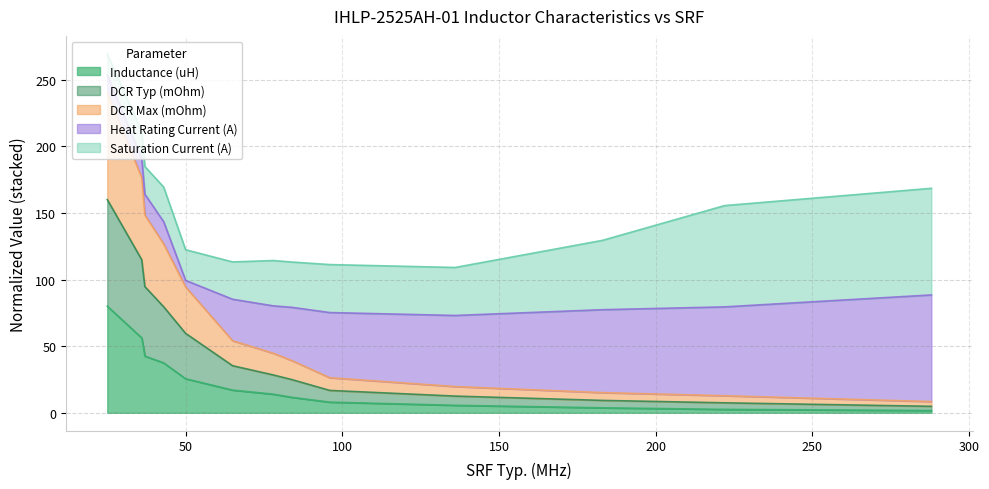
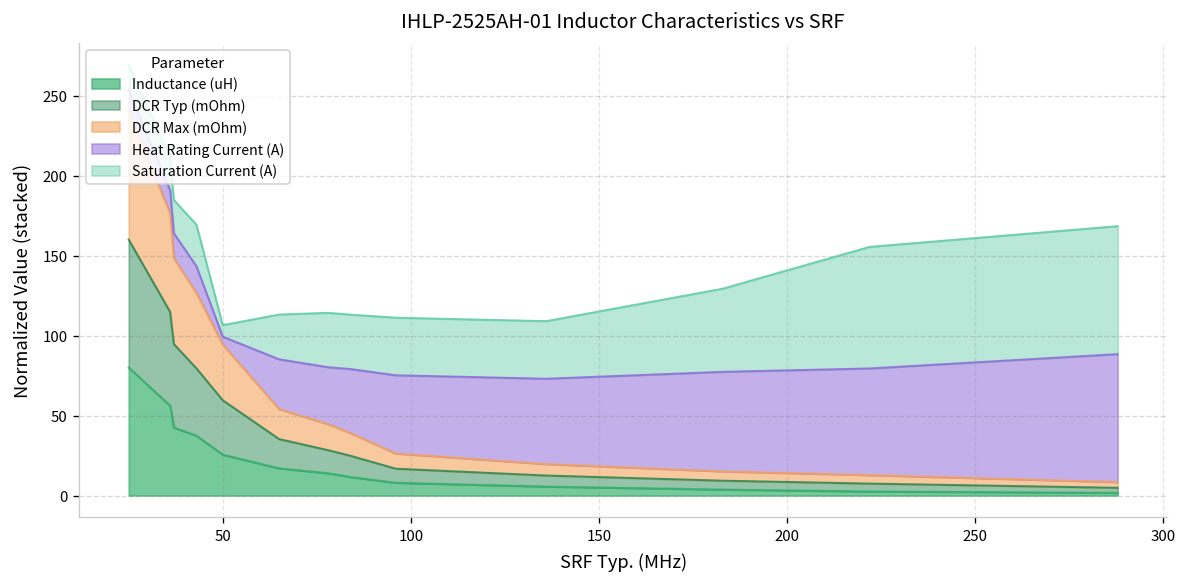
Saturation Current (A), 50: 23 -> 7
